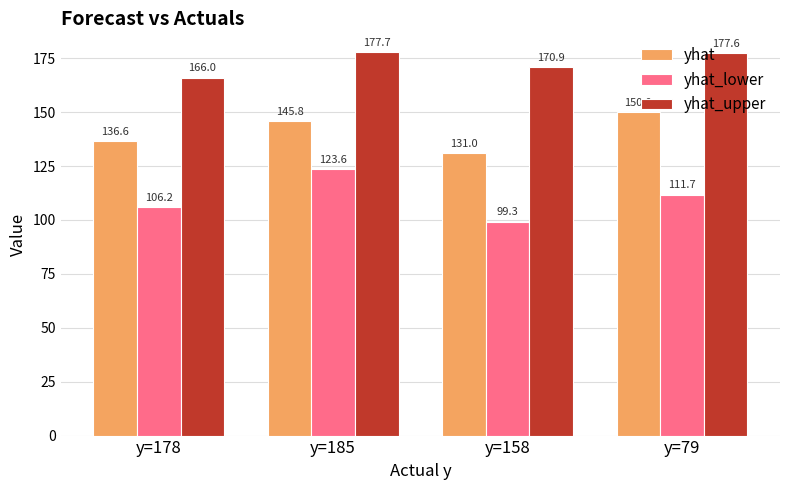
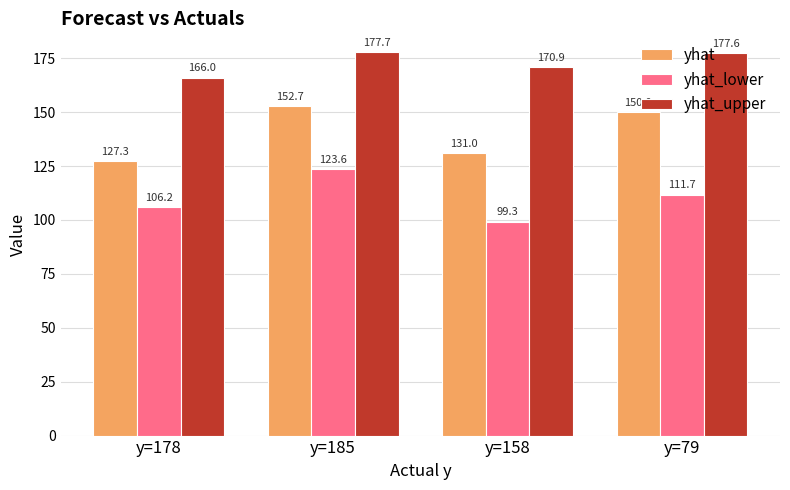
yhat, y=178: 136.6 -> 127.3
yhat, y=185: 145.8 -> 152.7
